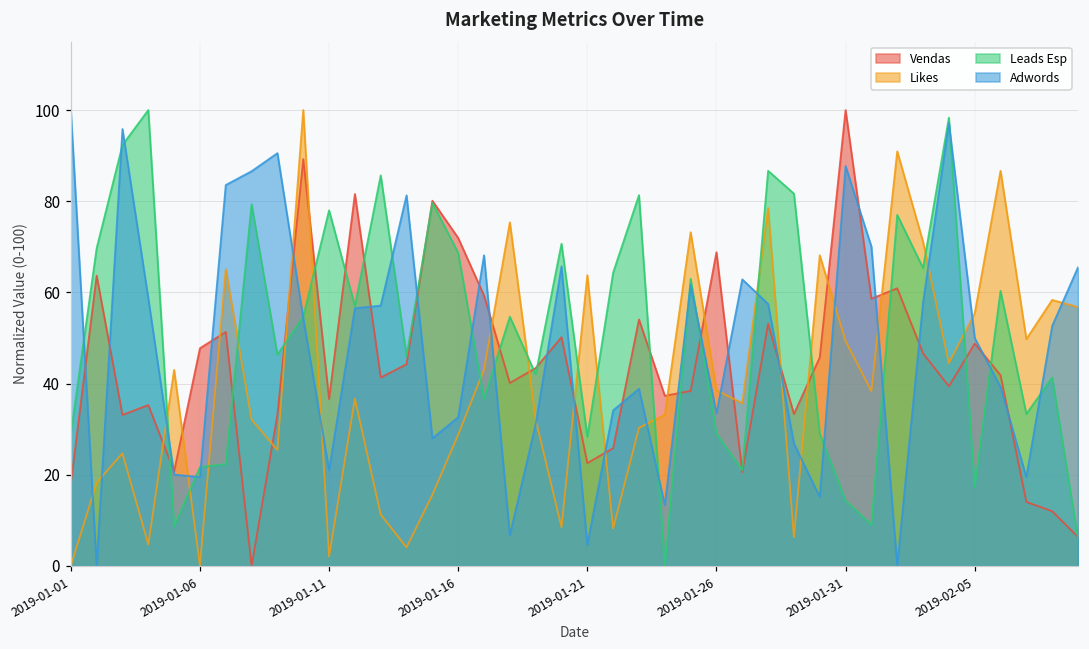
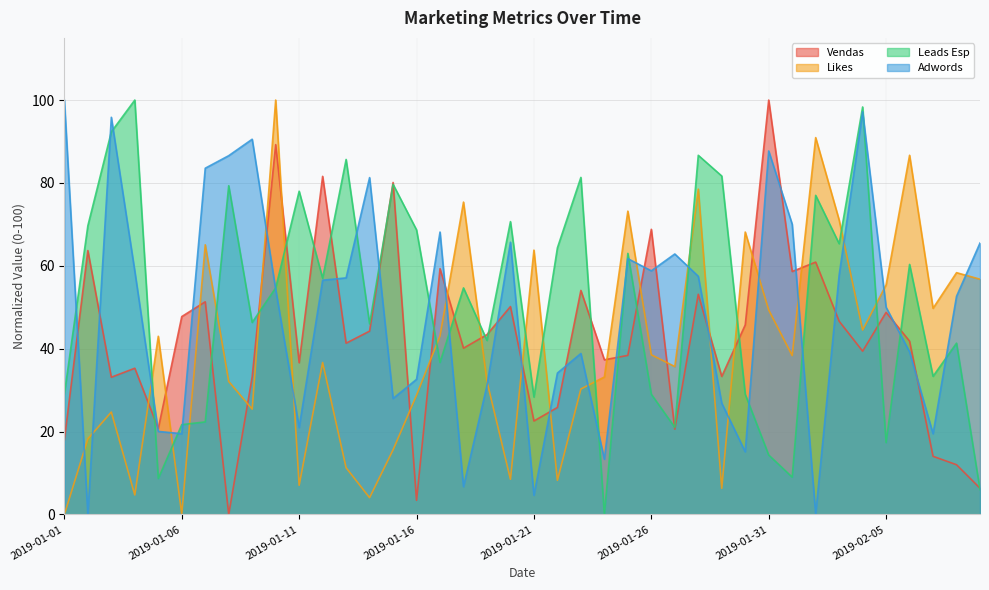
Likes, 2019-01-11: 2 -> 7
Vendas, 2019-01-16: 72 -> 3
Adwords, 2019-01-26: 33 -> 59
